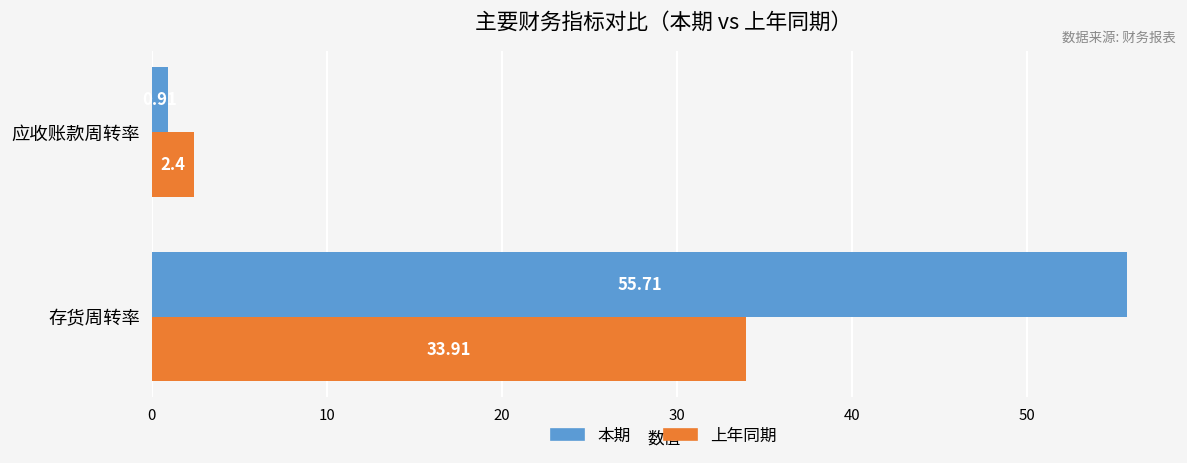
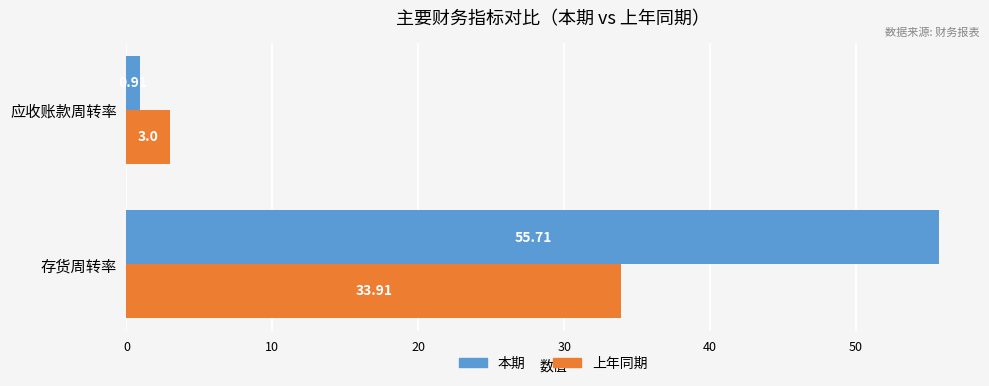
上年同期, 应收账款周转率: 2.4 -> 3.0
